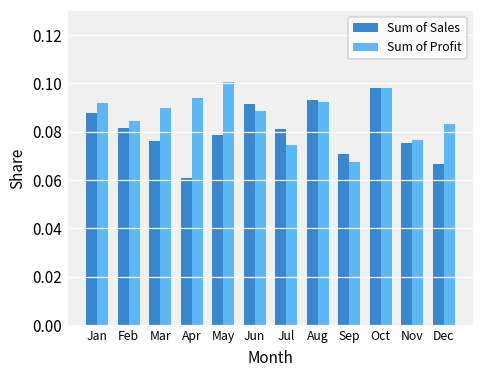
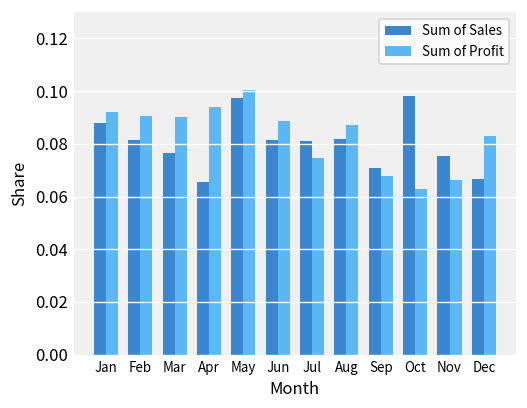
Sum of Profit, Feb: 0.085 -> 0.091
Sum of Sales, Apr: 0.061 -> 0.066
Sum of Sales, May: 0.079 -> 0.097
Sum of Sales, Jun: 0.091 -> 0.081
Sum of Sales, Aug: 0.093 -> 0.082
Sum of Profit, Aug: 0.092 -> 0.087
Sum of Profit, Oct: 0.098 -> 0.063
Sum of Profit, Nov: 0.077 -> 0.066
